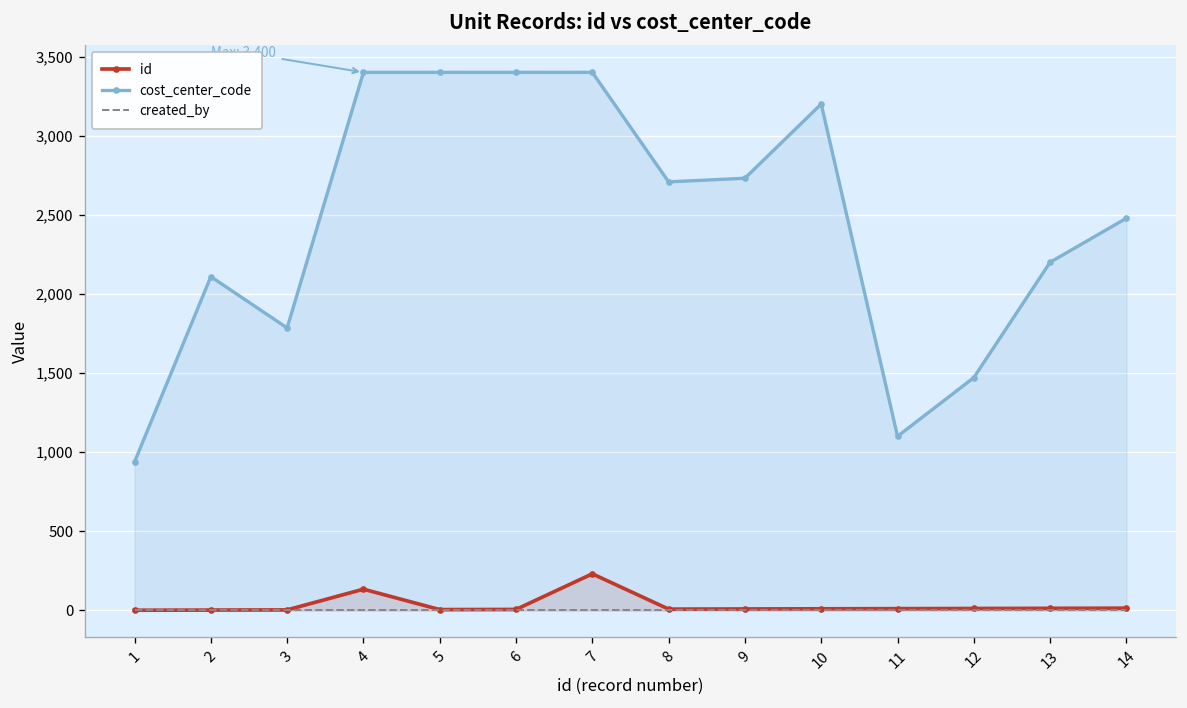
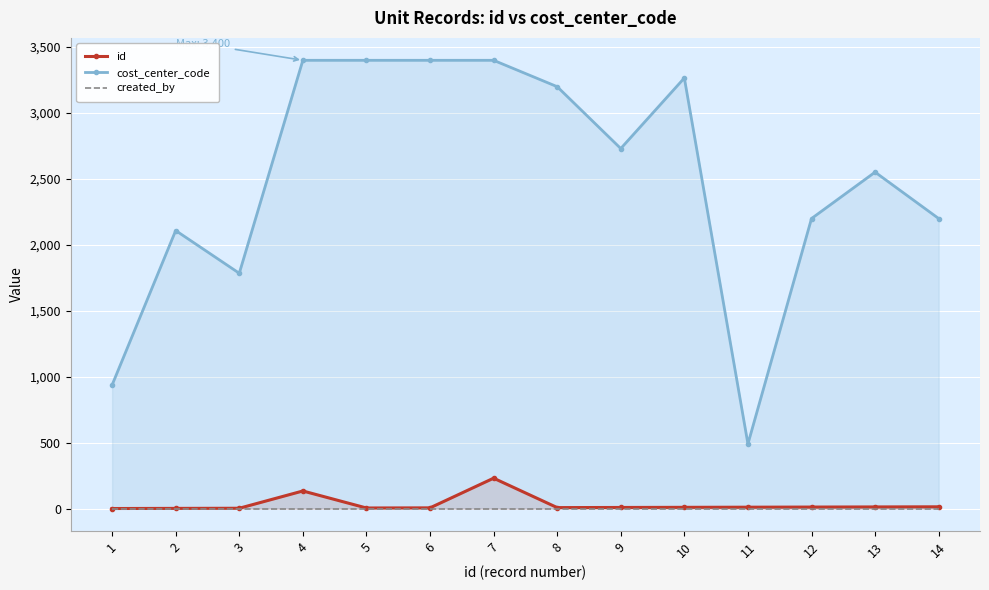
cost_center_code, 8: 2,710 -> 3,200
cost_center_code, 10: 3,200 -> 3,270
cost_center_code, 11: 1,100 -> 490
cost_center_code, 12: 1,470 -> 2,200
cost_center_code, 13: 2,200 -> 2,550
cost_center_code, 14: 2,480 -> 2,200
